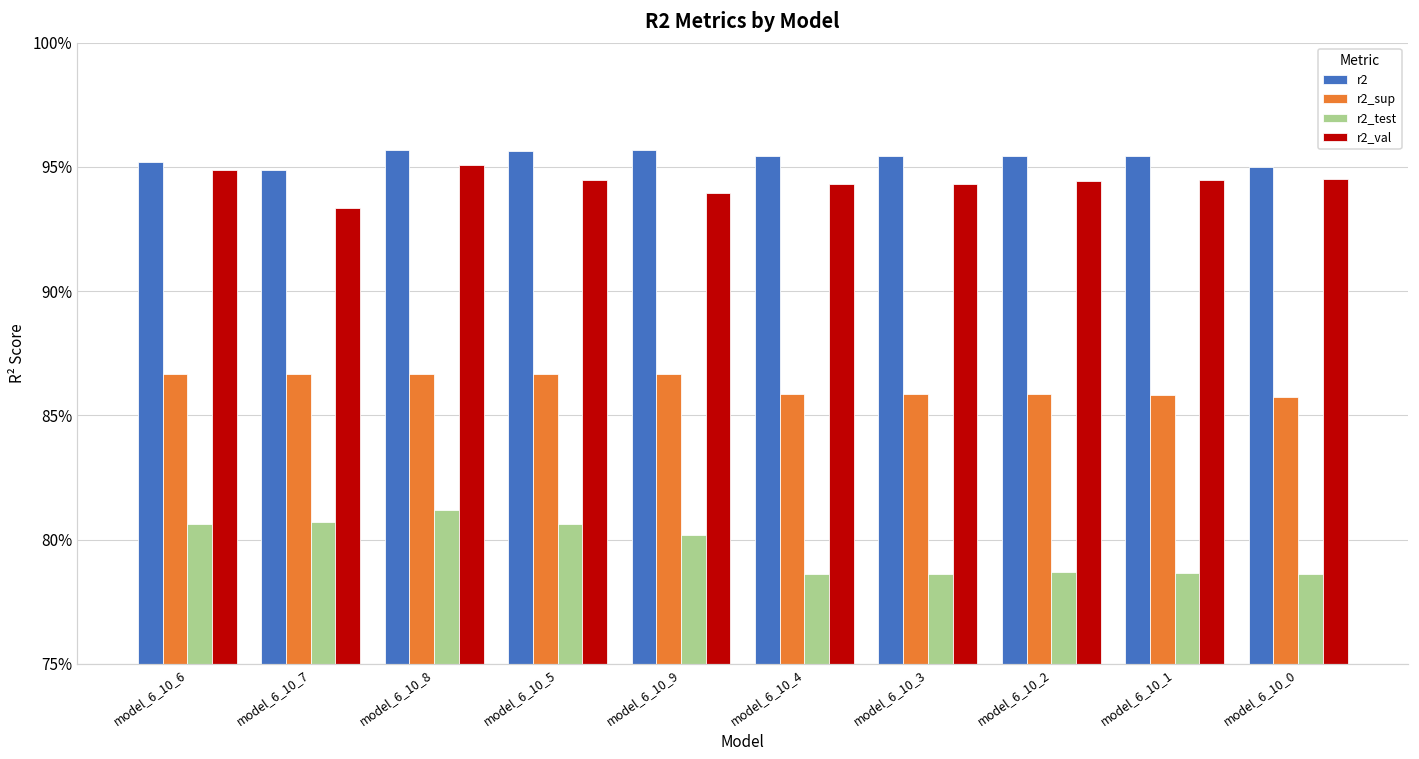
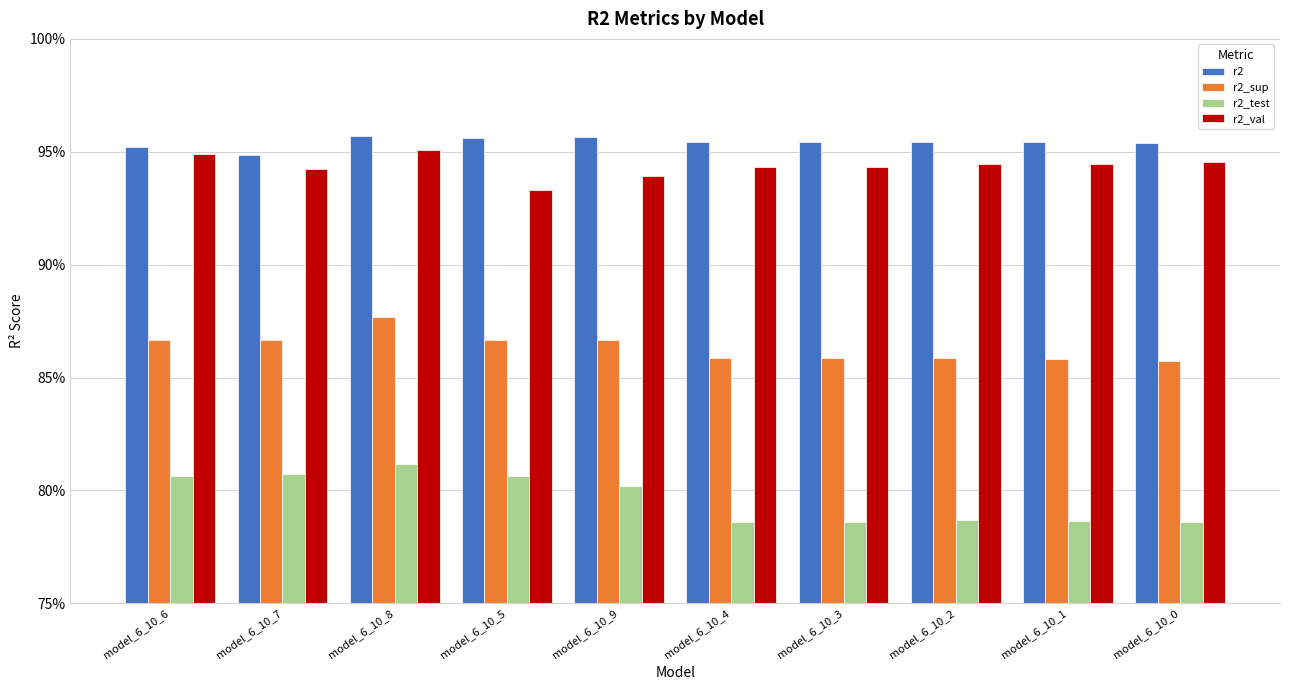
r2_val, model_6_10_7: 93.4% -> 94.2%
r2_sup, model_6_10_8: 86.7% -> 87.7%
r2_val, model_6_10_5: 94.5% -> 93.3%
r2, model_6_10_0: 95.0% -> 95.4%
